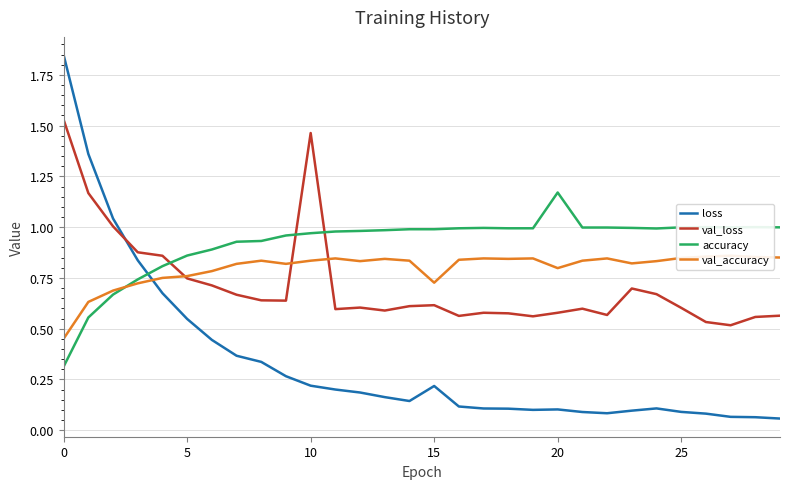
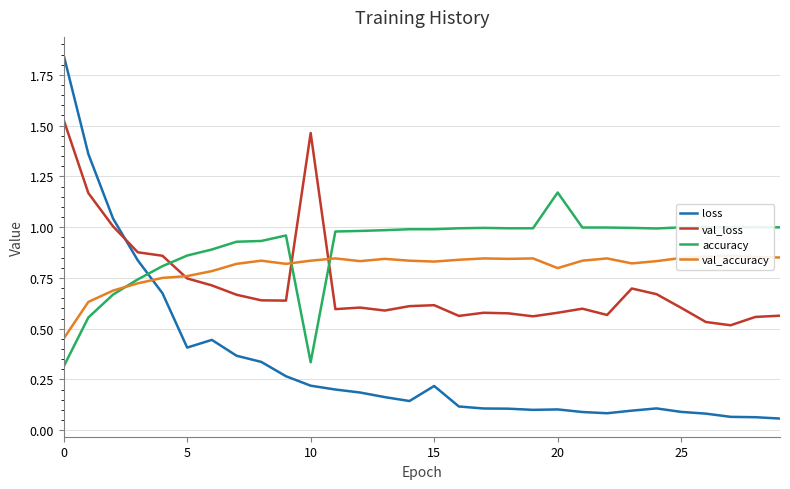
loss, 5: 0.55 -> 0.41
accuracy, 10: 0.97 -> 0.33
val_accuracy, 15: 0.73 -> 0.83
